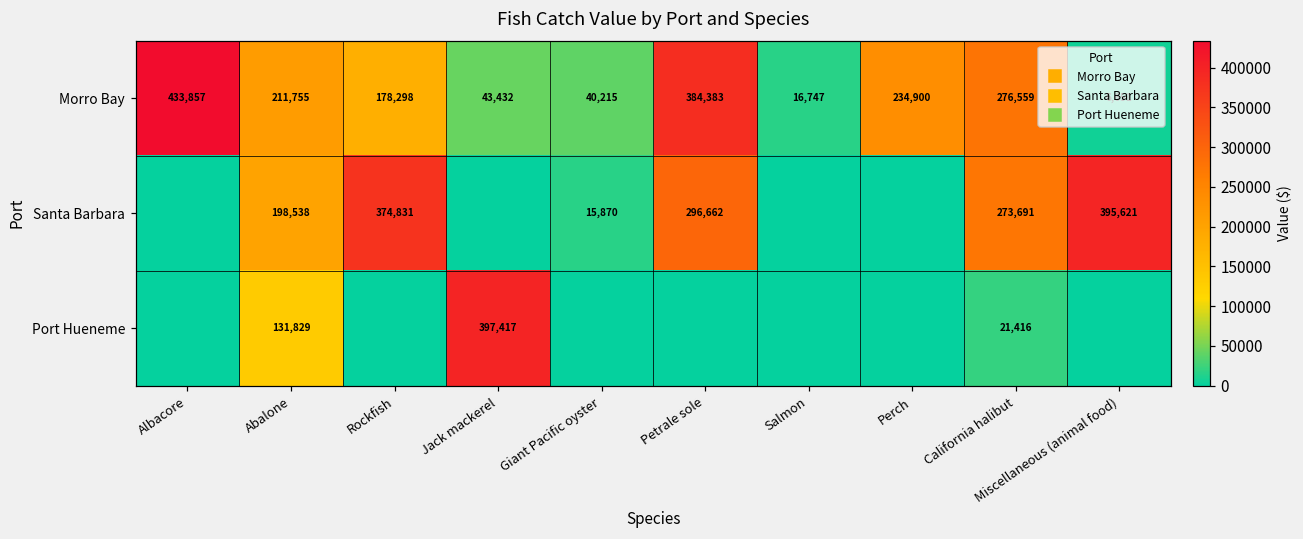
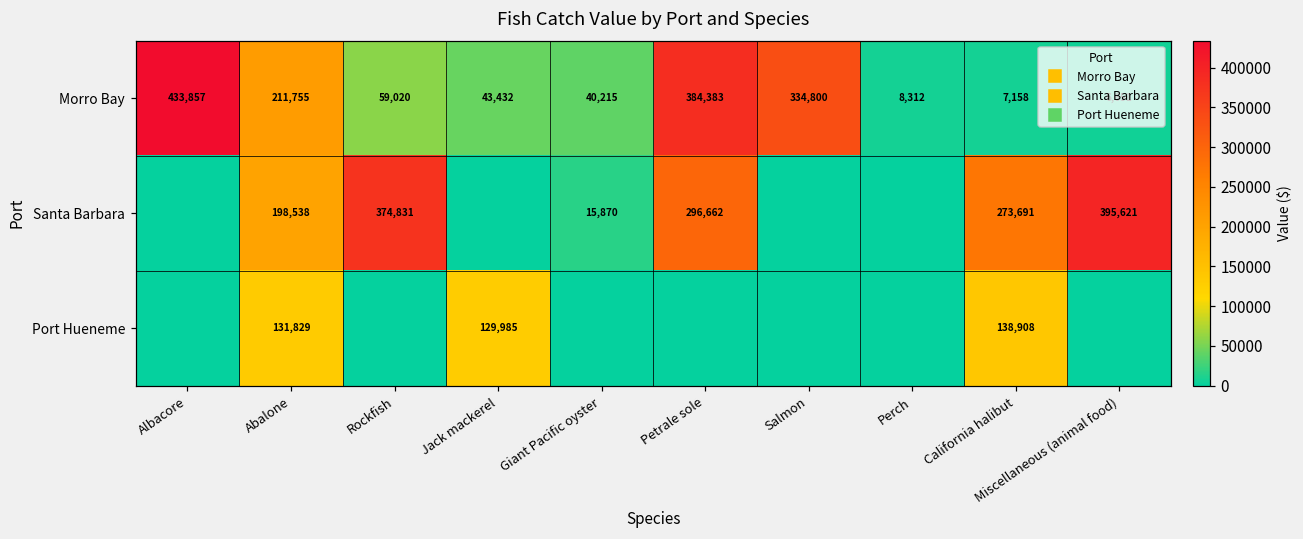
Morro Bay, Rockfish: 178,298 -> 59,020
Morro Bay, Salmon: 16,747 -> 334,800
Morro Bay, Perch: 234,900 -> 8,312
Morro Bay, California halibut: 276,559 -> 7,158
Port Hueneme, Jack mackerel: 397,417 -> 129,985
Port Hueneme, California halibut: 21,416 -> 138,908
